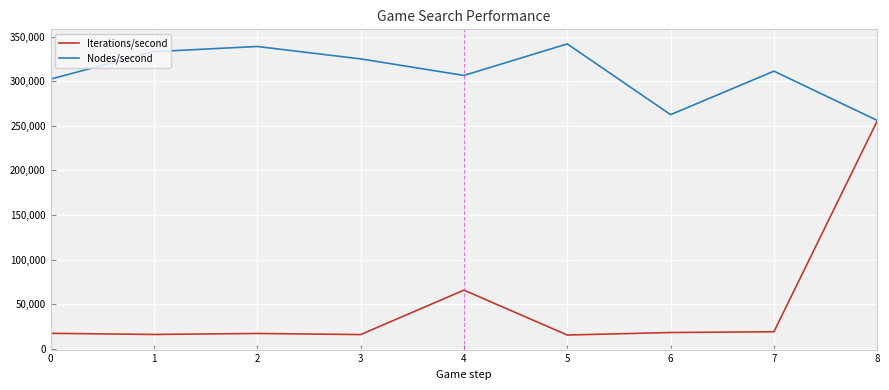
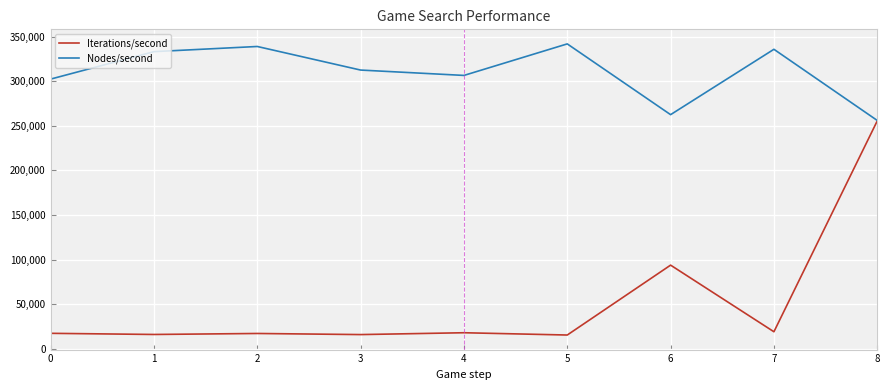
Nodes/second, 3: 320,000 -> 310,000
Iterations/second, 4: 70,000 -> 20,000
Iterations/second, 6: 20,000 -> 90,000
Nodes/second, 7: 310,000 -> 340,000
